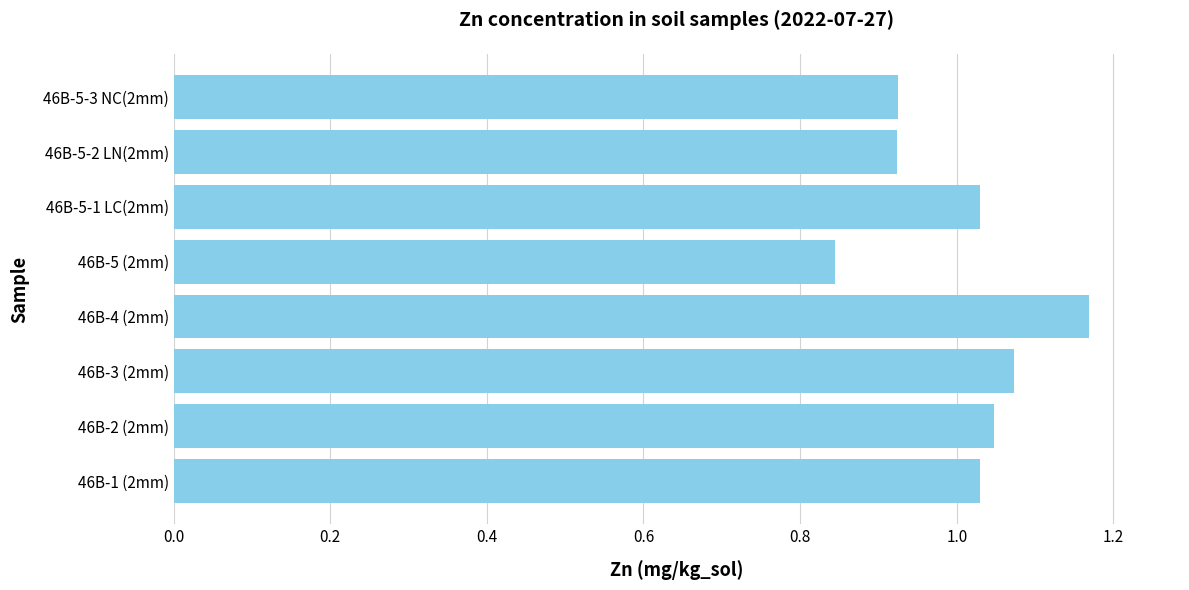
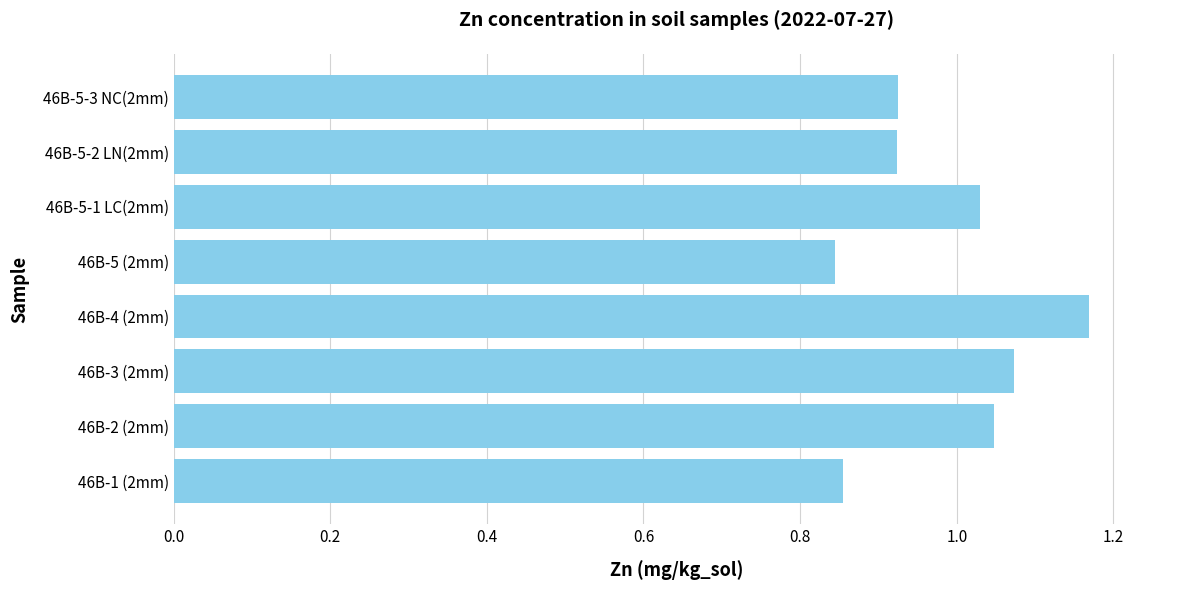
46B-1 (2mm): 1.03 -> 0.85
